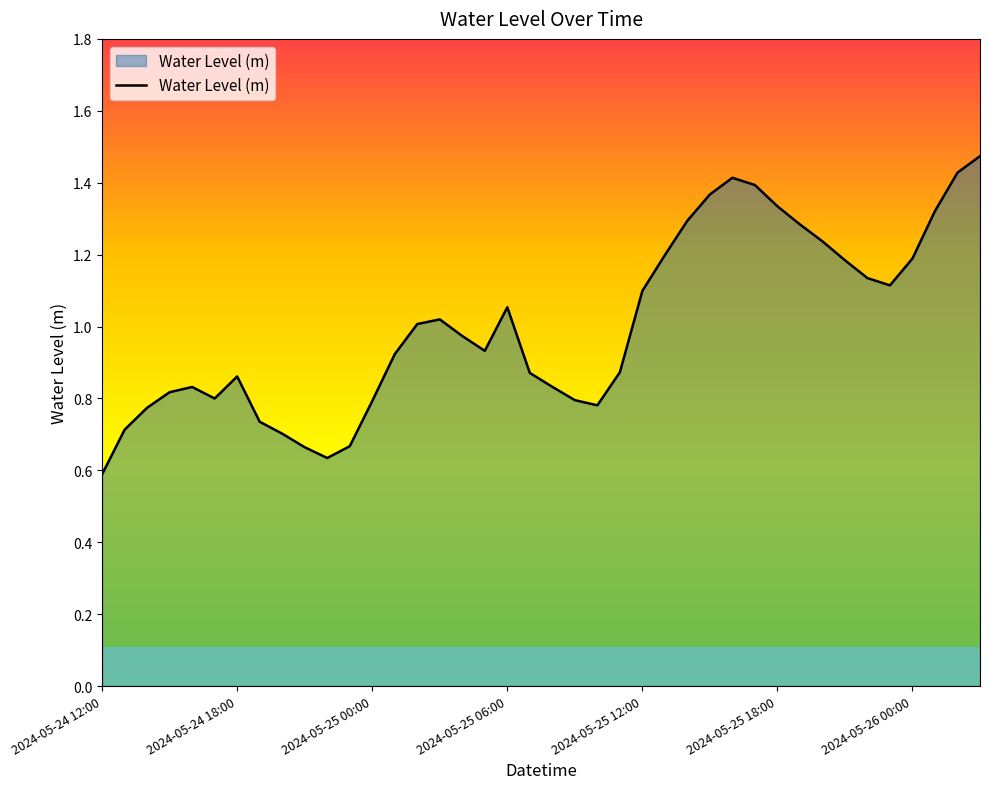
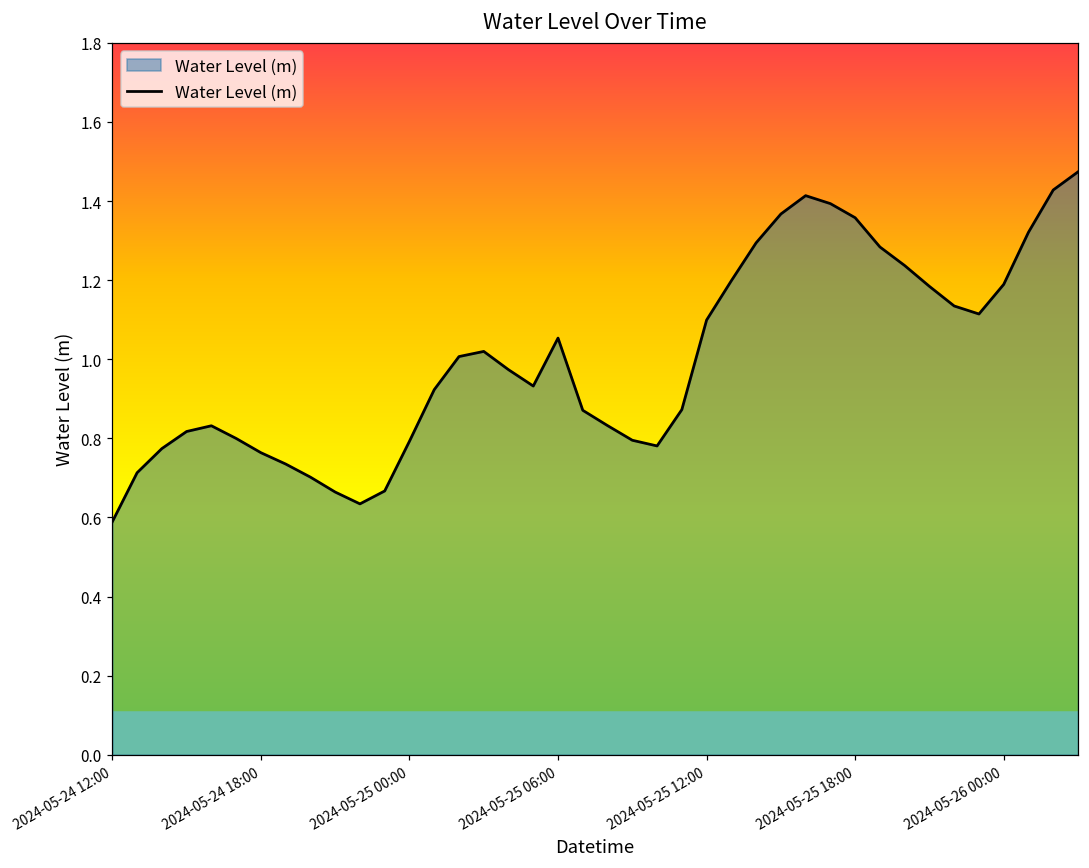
2024-05-24 18:00: 0.86 -> 0.76
2024-05-25 18:00: 1.33 -> 1.36
